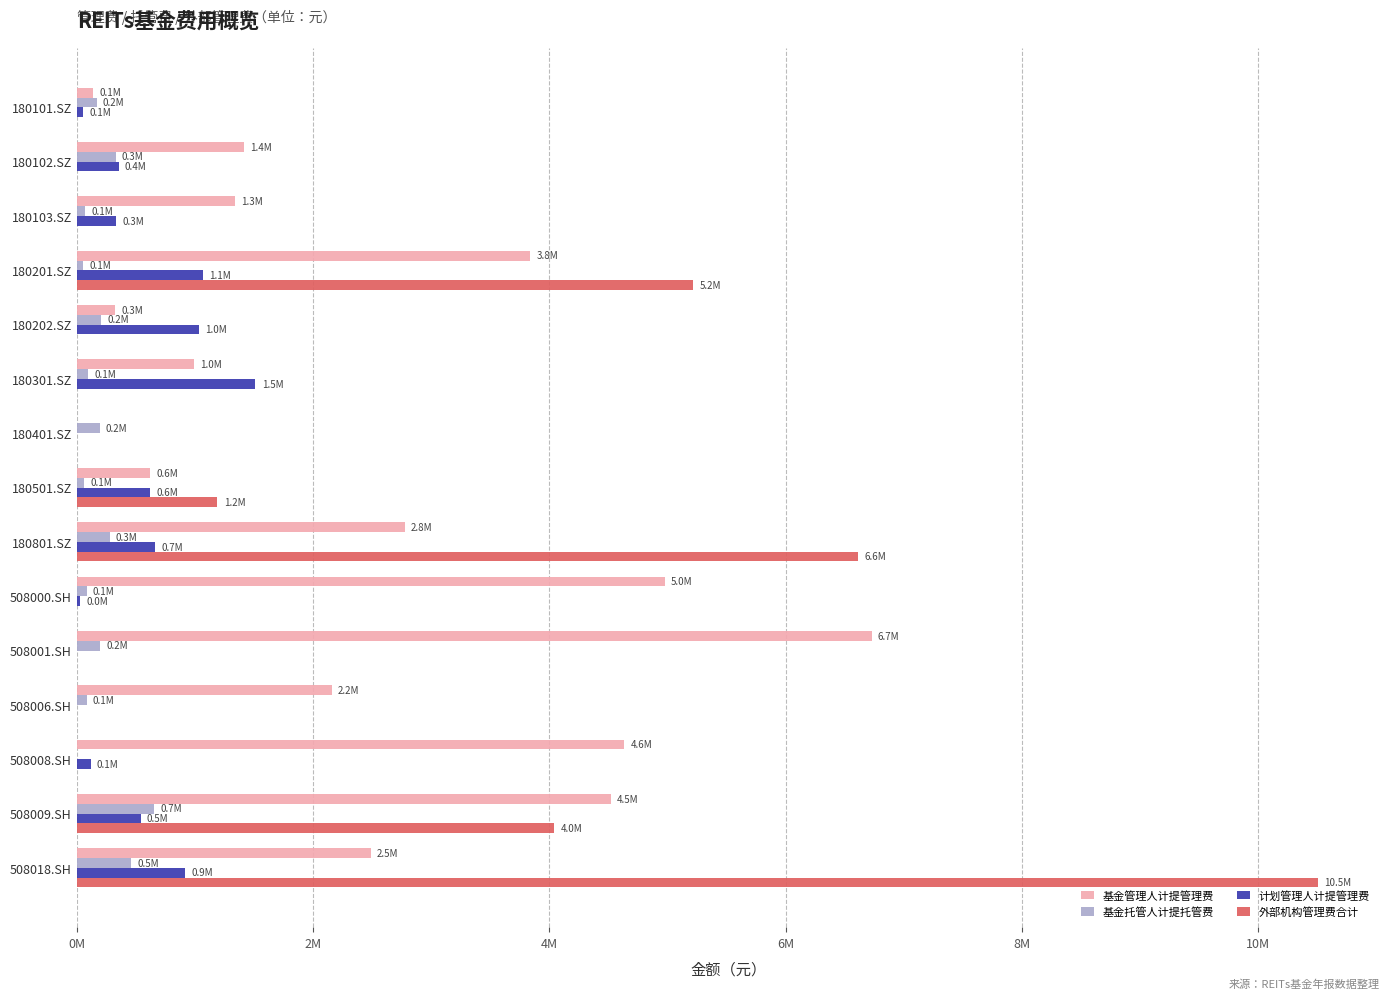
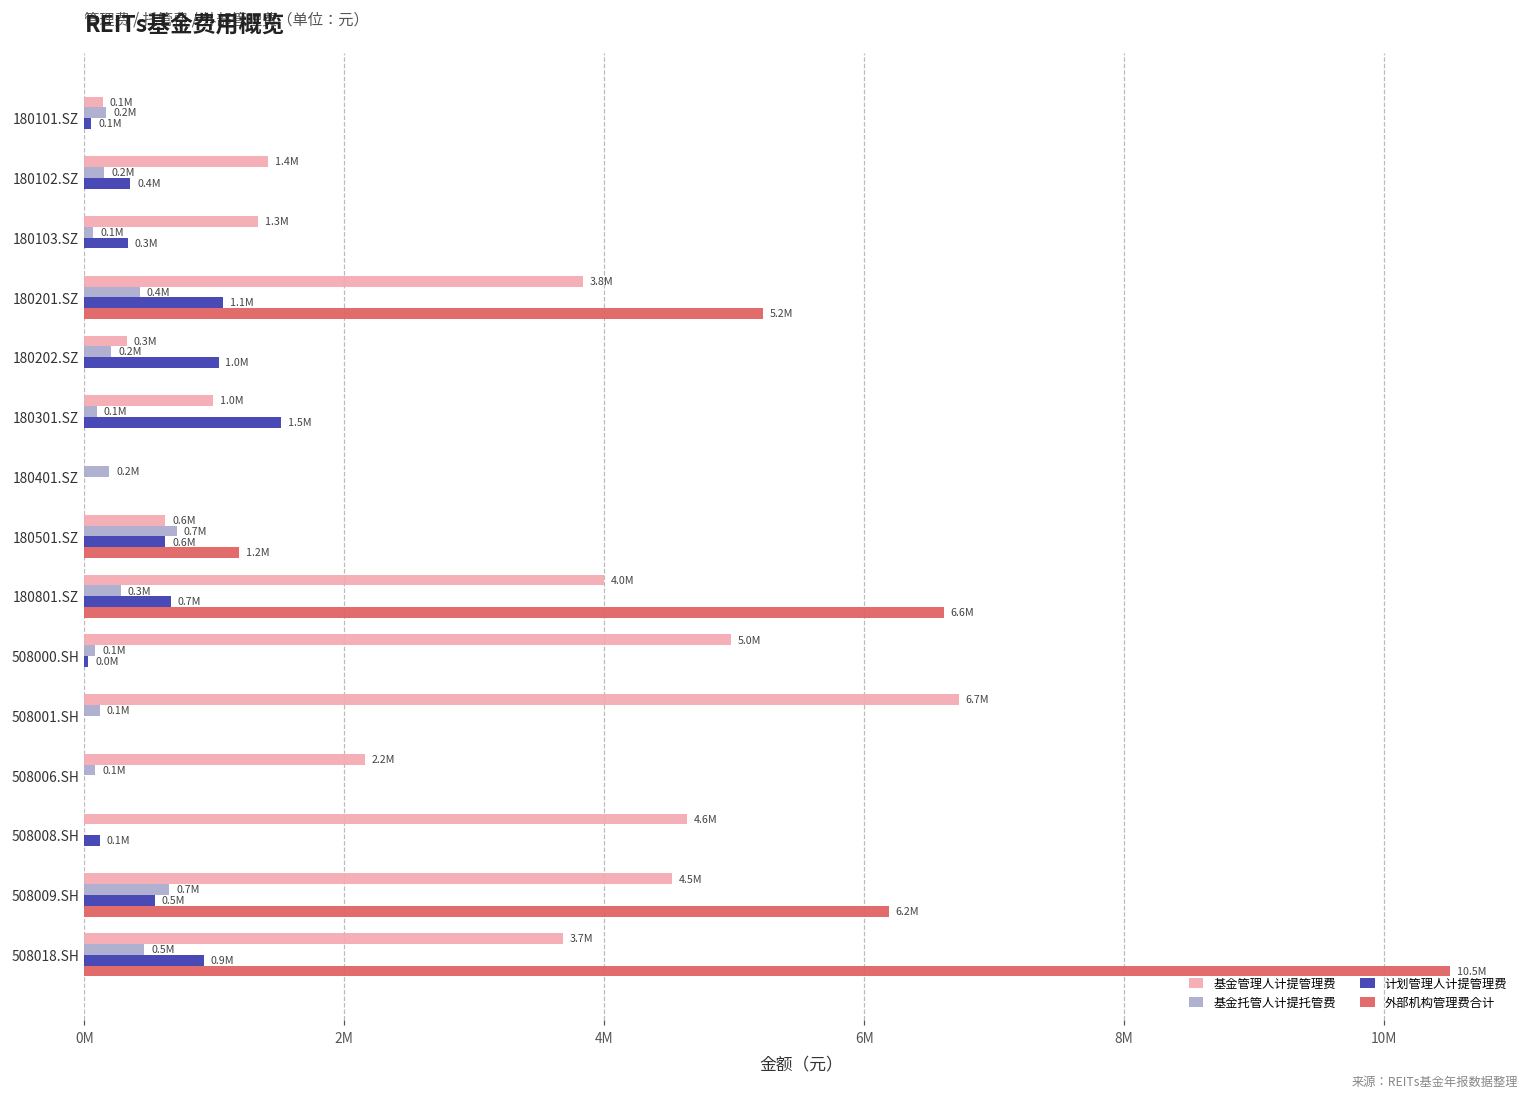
基金托管人计提托管费, 180102.SZ: 0.3M -> 0.2M
基金托管人计提托管费, 180201.SZ: 0.1M -> 0.4M
基金托管人计提托管费, 180501.SZ: 0.1M -> 0.7M
基金管理人计提管理费, 180801.SZ: 2.8M -> 4.0M
基金托管人计提托管费, 508001.SH: 0.2M -> 0.1M
外部机构管理费合计, 508009.SH: 4.0M -> 6.2M
基金管理人计提管理费, 508018.SH: 2.5M -> 3.7M
